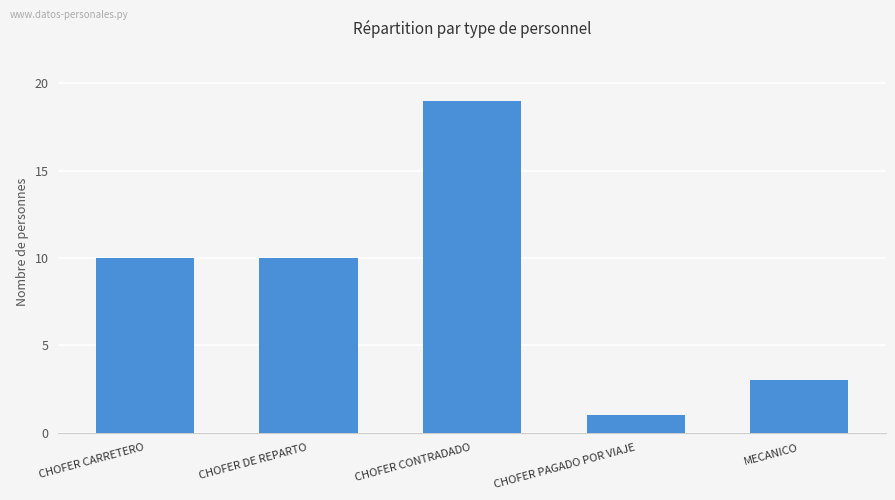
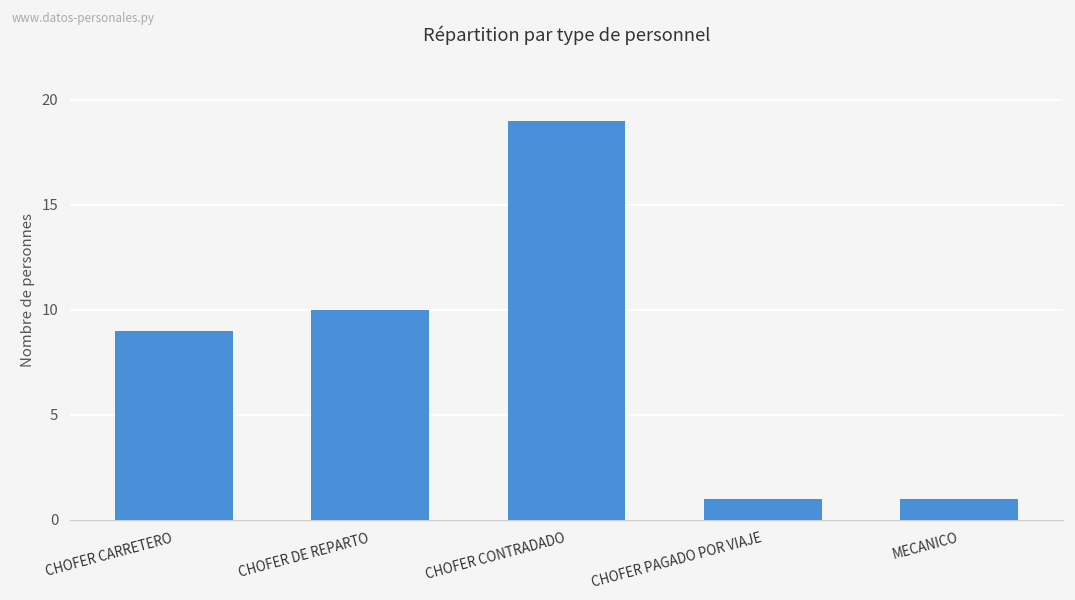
CHOFER CARRETERO: 10 -> 9
MECANICO: 3 -> 1
